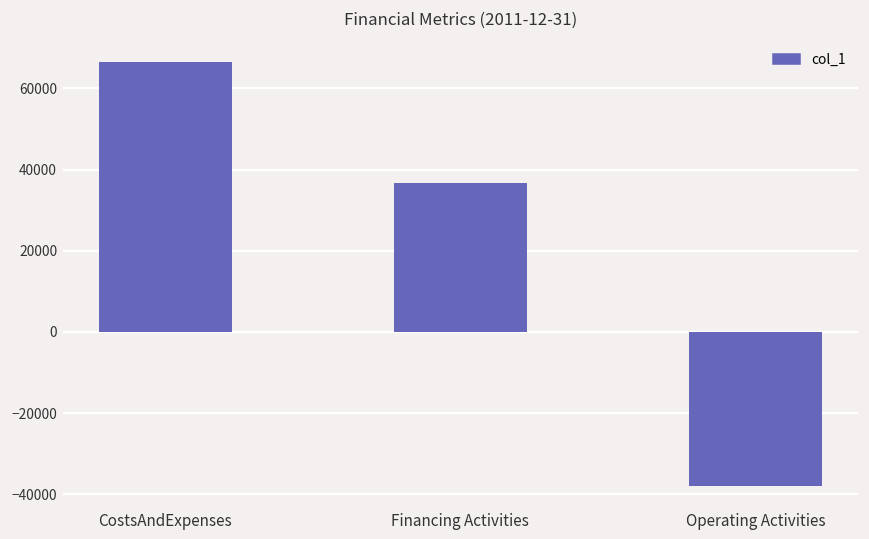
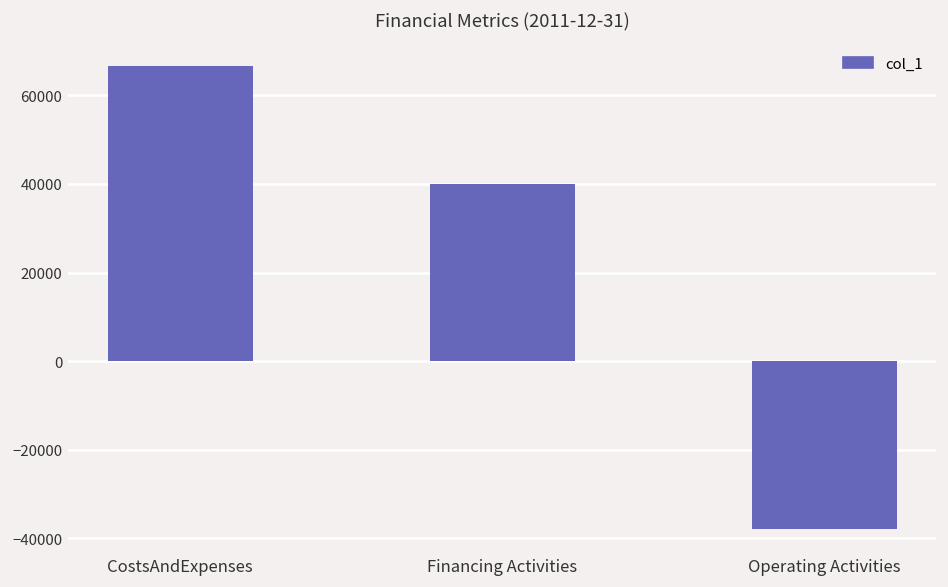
Financing Activities: 37000 -> 40000
